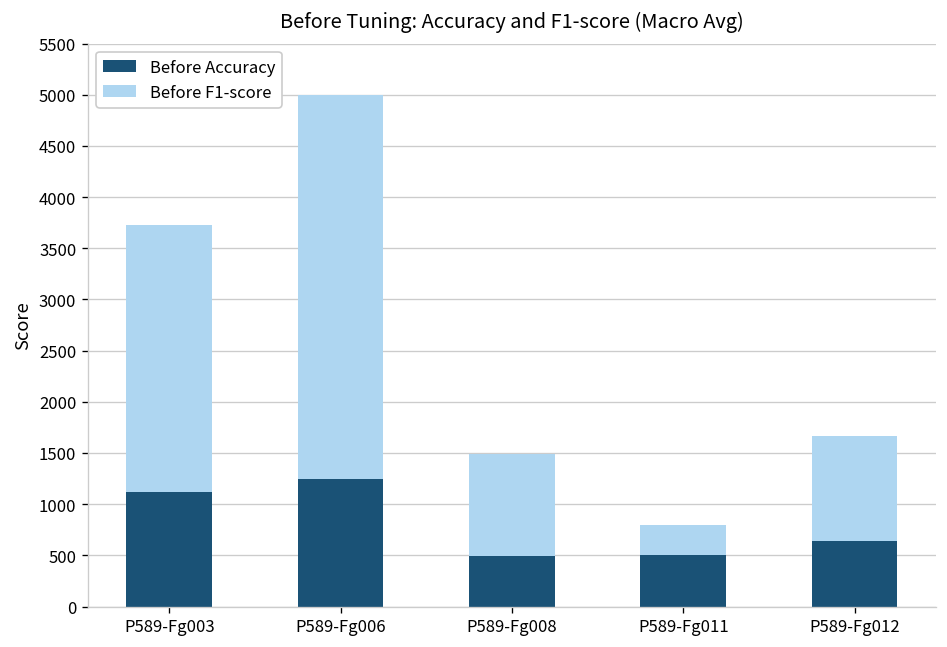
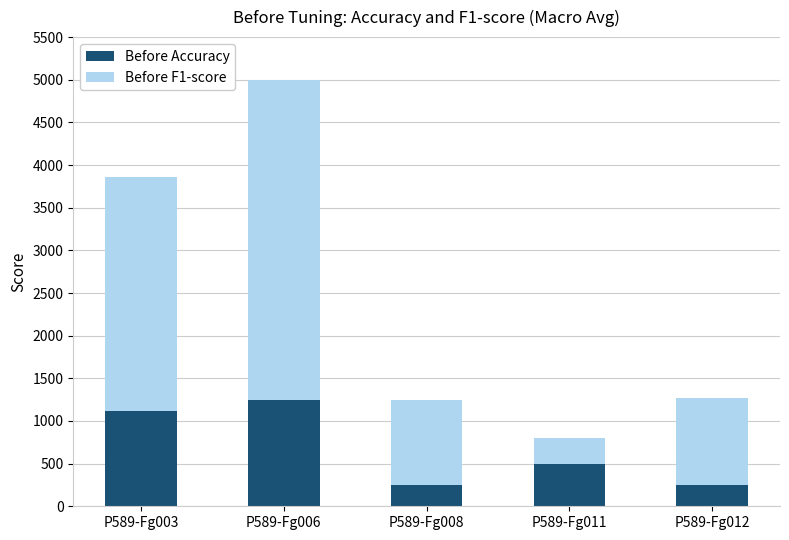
Before F1-score, P589-Fg003: 2600 -> 2800
Before Accuracy, P589-Fg008: 500 -> 300
Before Accuracy, P589-Fg012: 600 -> 300
